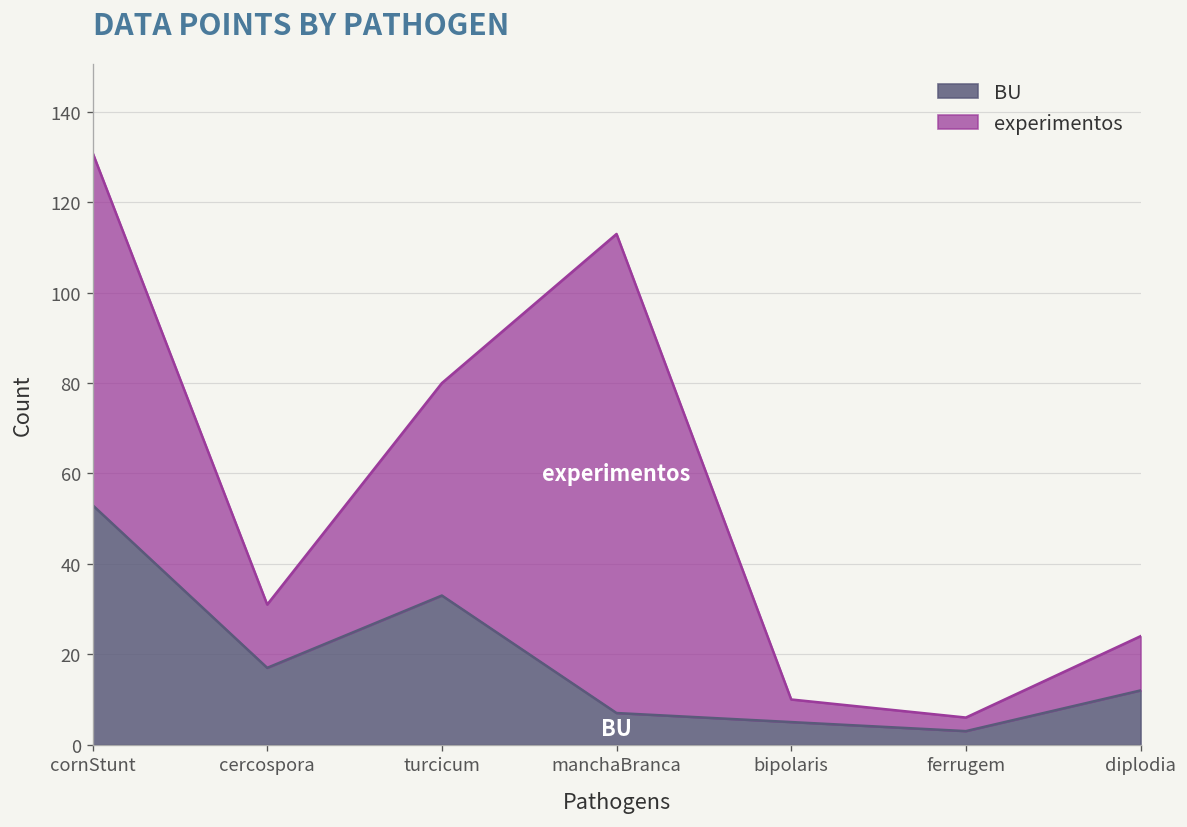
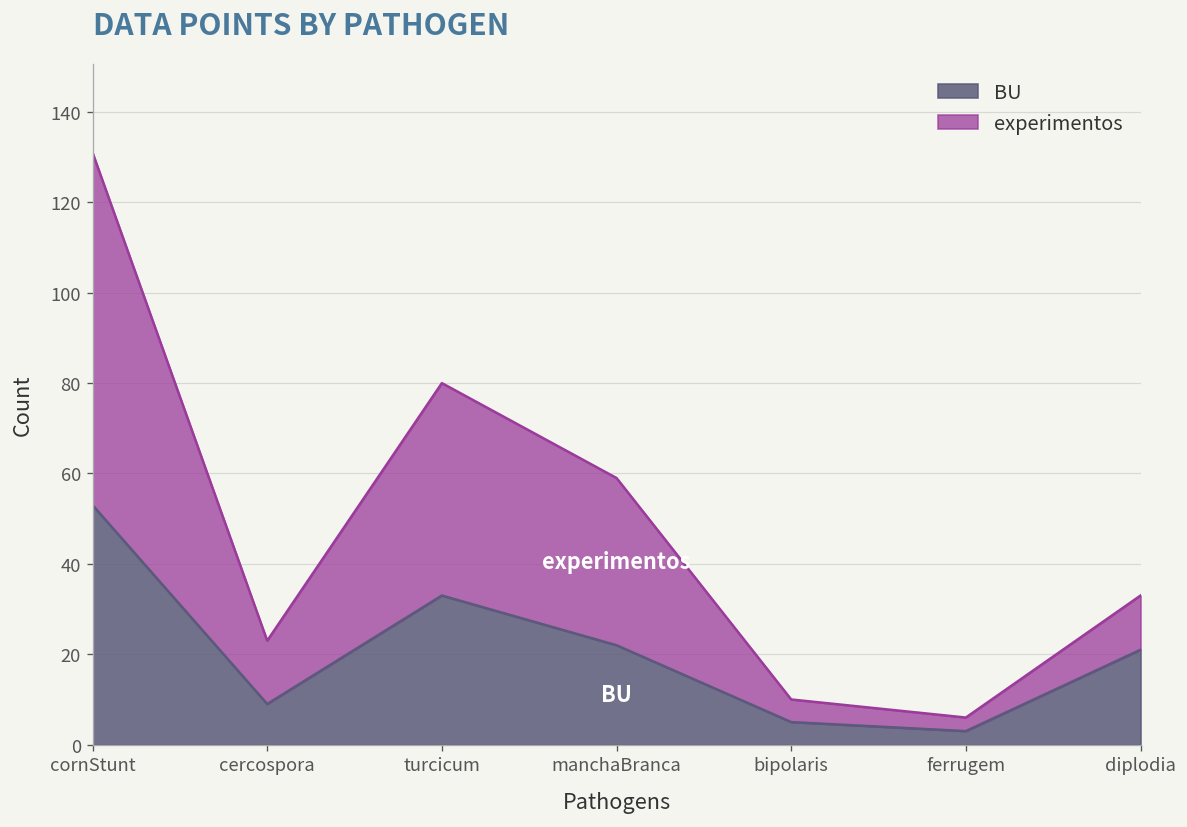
BU, cercospora: 17 -> 9
BU, manchaBranca: 7 -> 22
experimentos, manchaBranca: 106 -> 37
BU, diplodia: 12 -> 21
